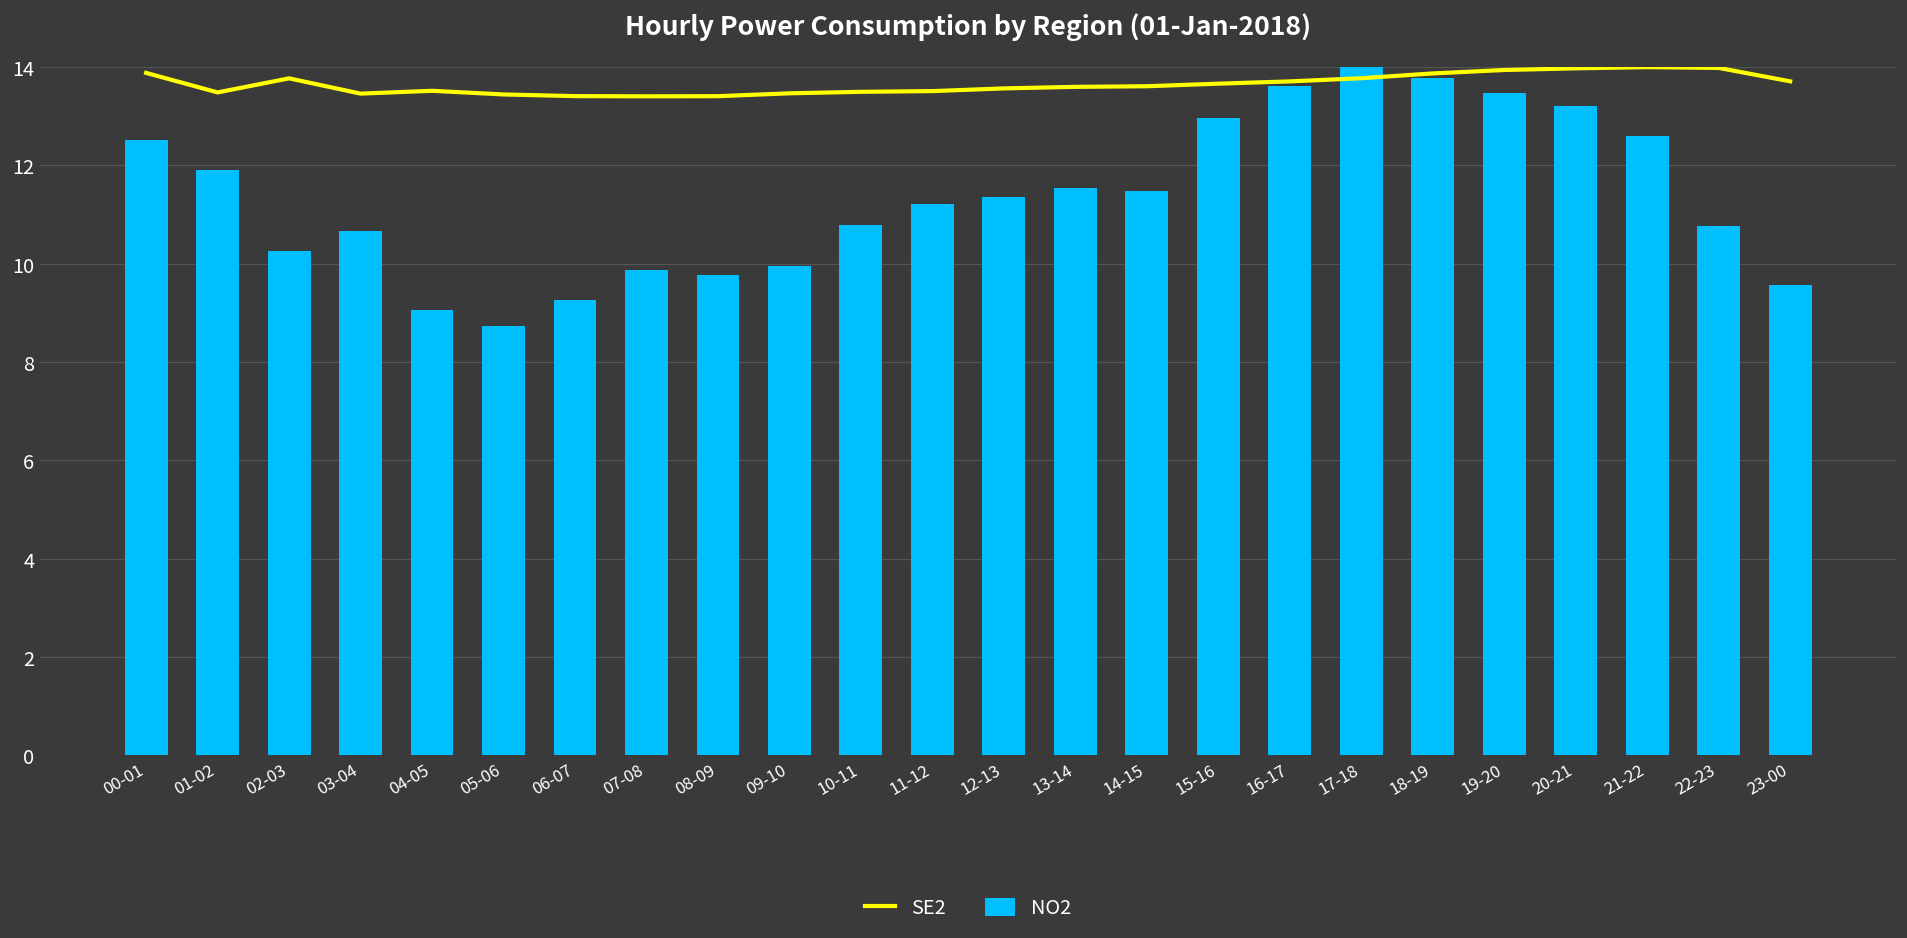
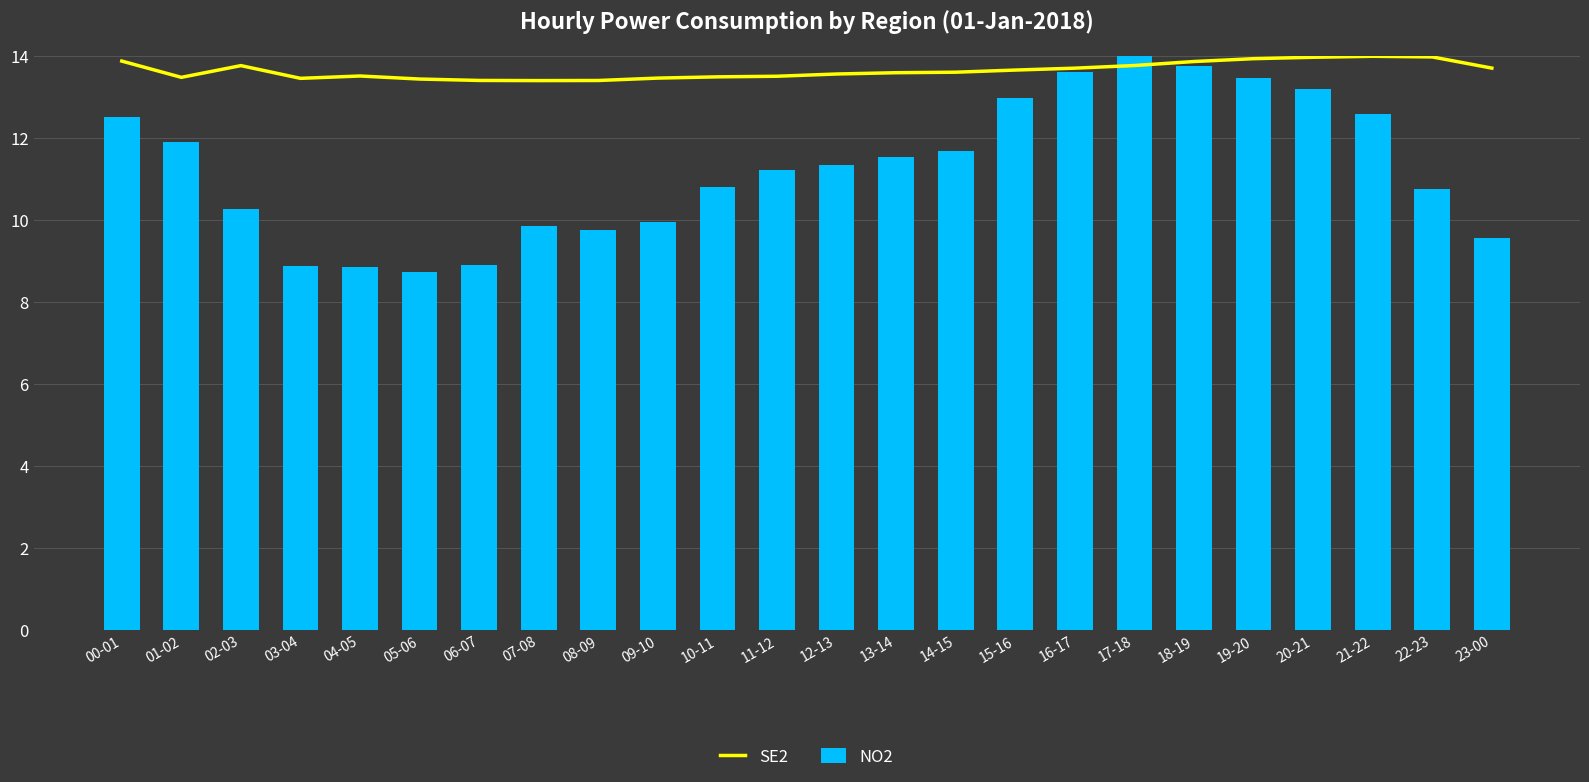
NO2, 03-04: 10.7 -> 8.9
NO2, 04-05: 9.1 -> 8.9
NO2, 06-07: 9.3 -> 8.9
NO2, 14-15: 11.5 -> 11.7
